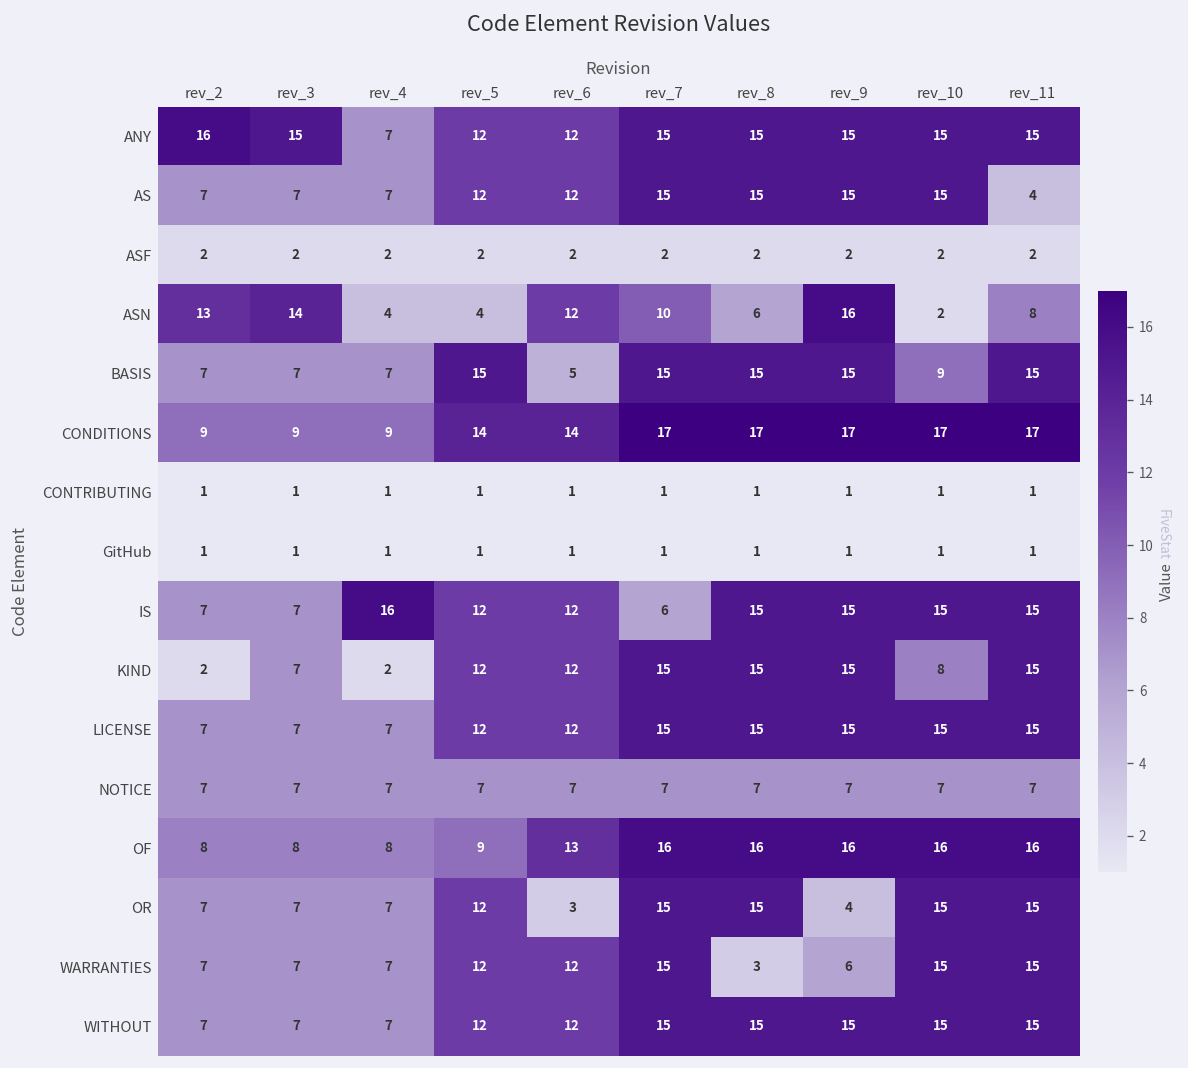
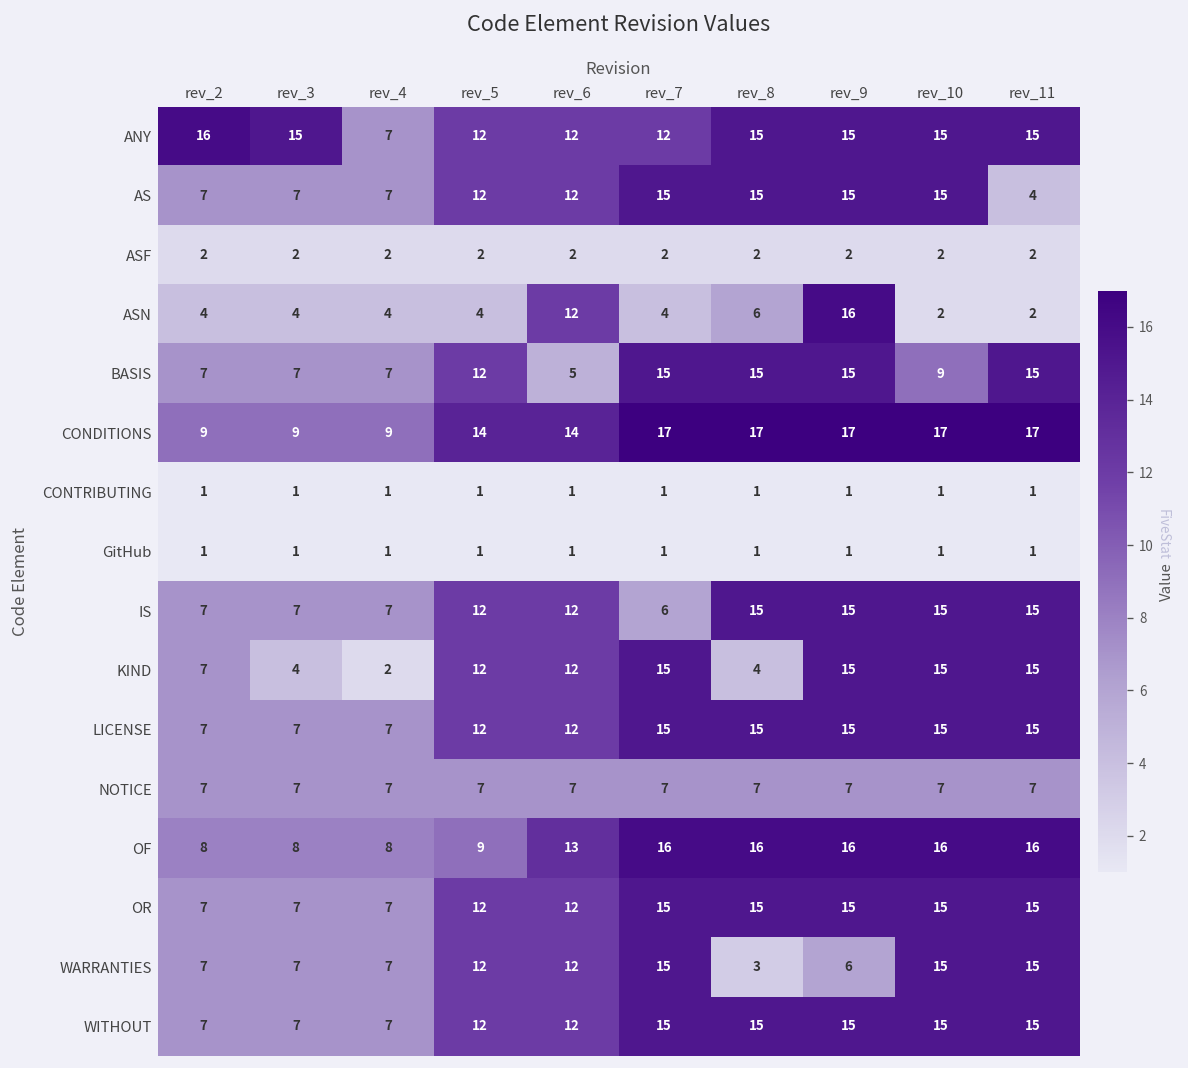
ANY, rev_7: 15 -> 12
ASN, rev_2: 13 -> 4
ASN, rev_3: 14 -> 4
ASN, rev_7: 10 -> 4
ASN, rev_11: 8 -> 2
BASIS, rev_5: 15 -> 12
IS, rev_4: 16 -> 7
KIND, rev_2: 2 -> 7
KIND, rev_3: 7 -> 4
KIND, rev_8: 15 -> 4
KIND, rev_10: 8 -> 15
OR, rev_6: 3 -> 12
OR, rev_9: 4 -> 15
